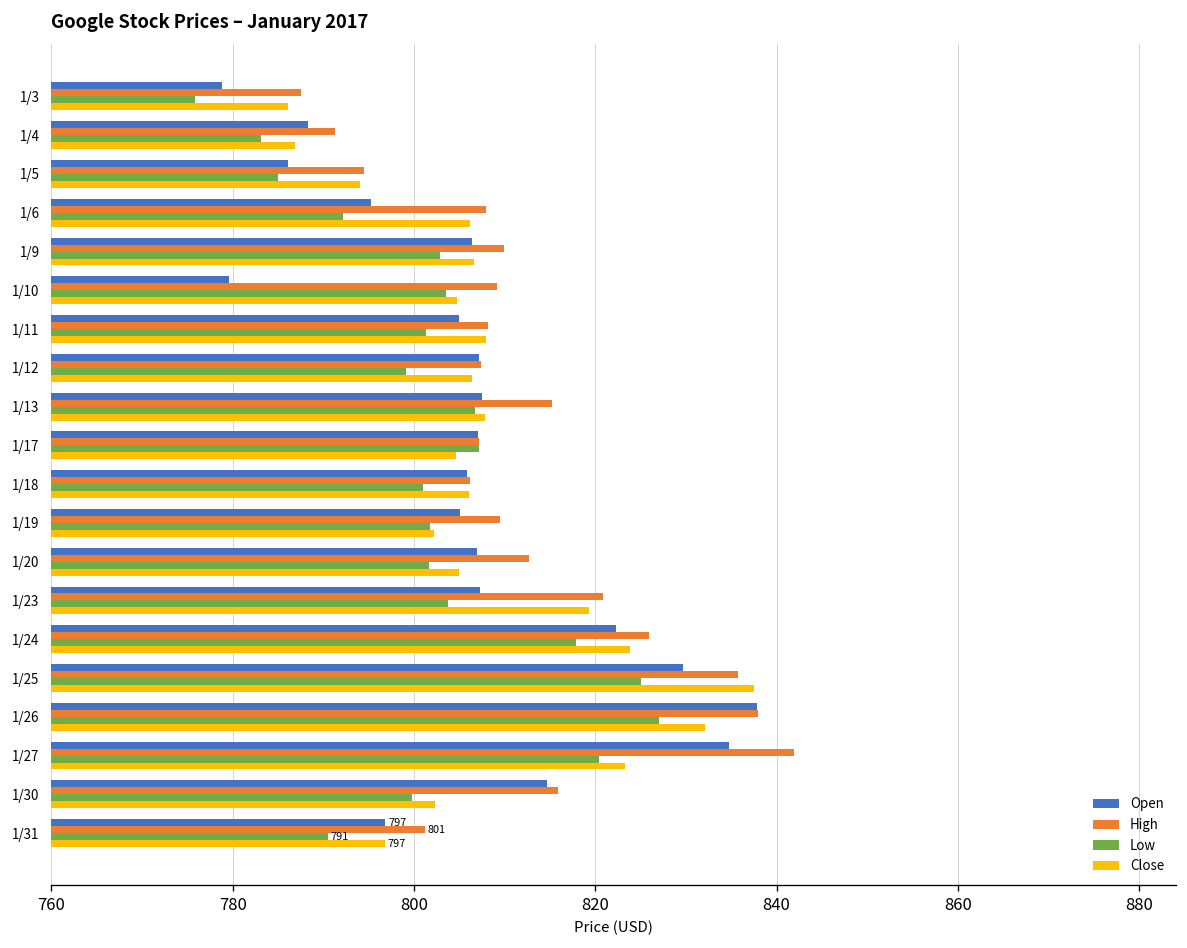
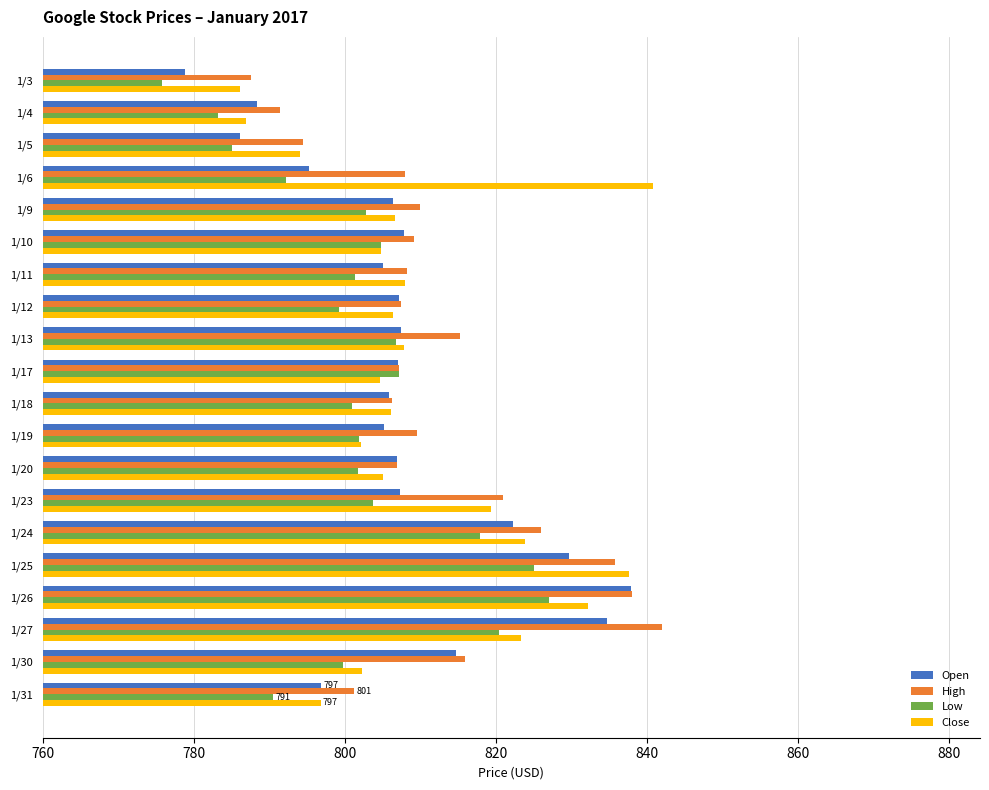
Close, 1/6: 806 -> 841
Open, 1/10: 780 -> 808
Low, 1/10: 804 -> 805
High, 1/20: 813 -> 807
